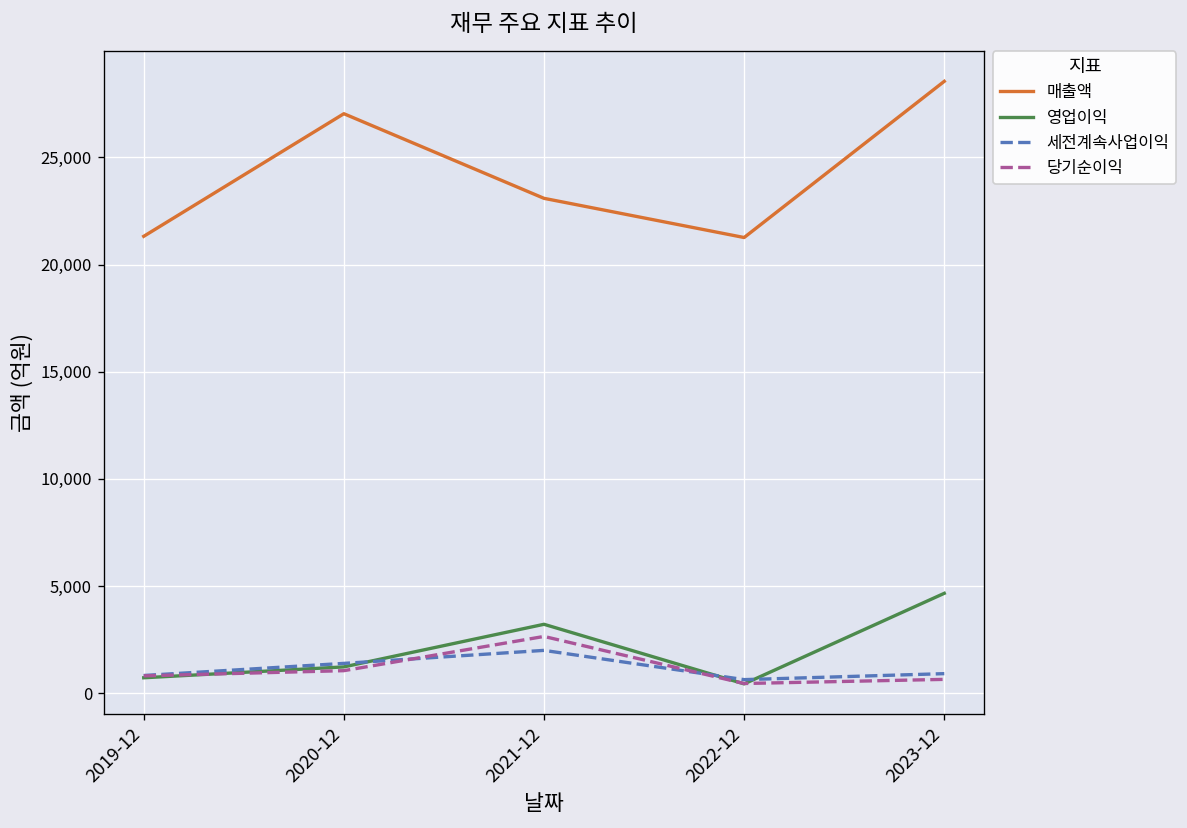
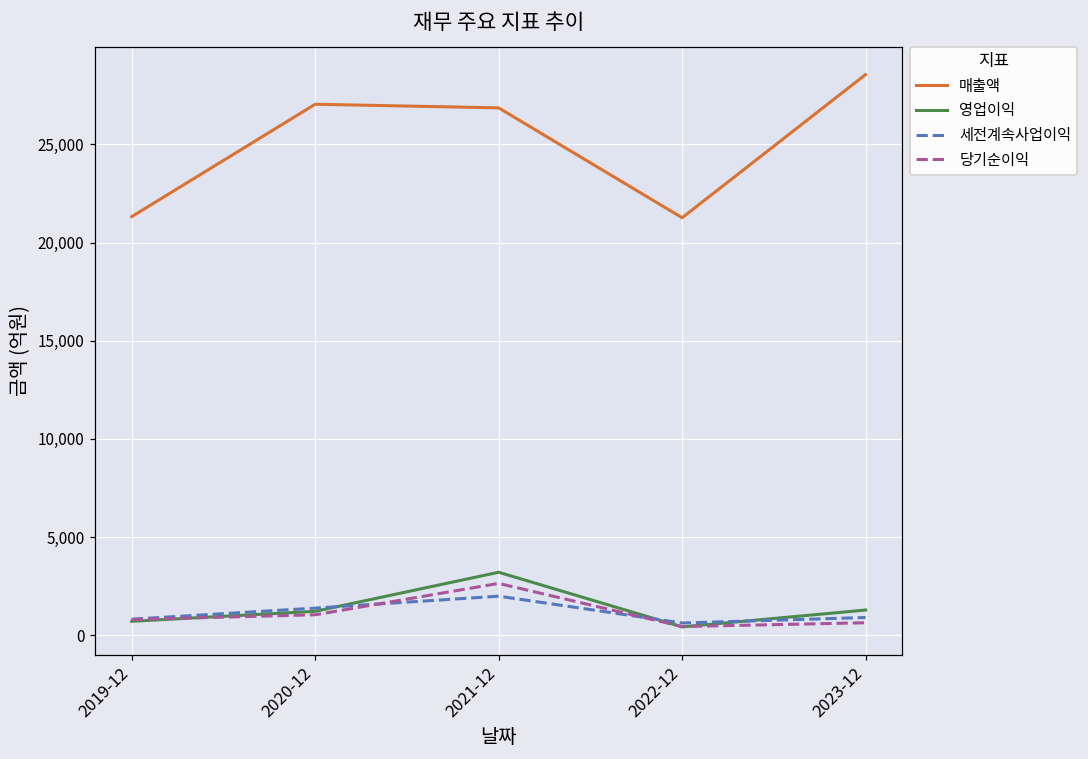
매출액, 2021-12: 23,100 -> 26,900
영업이익, 2023-12: 4,700 -> 1,300
